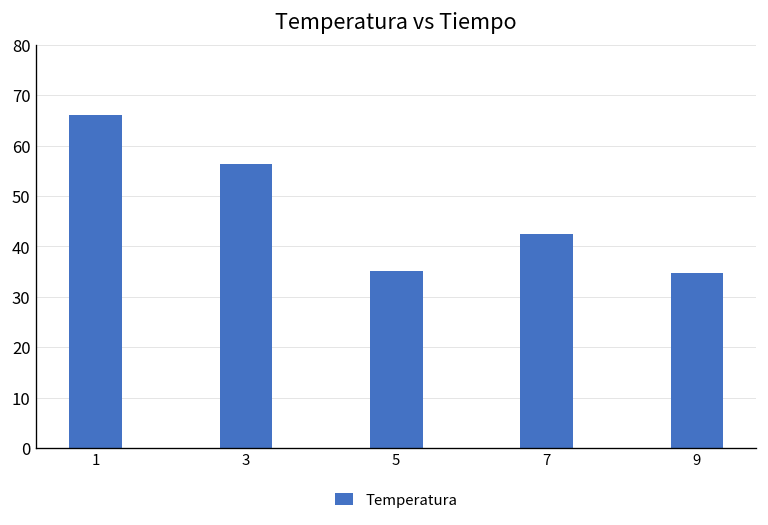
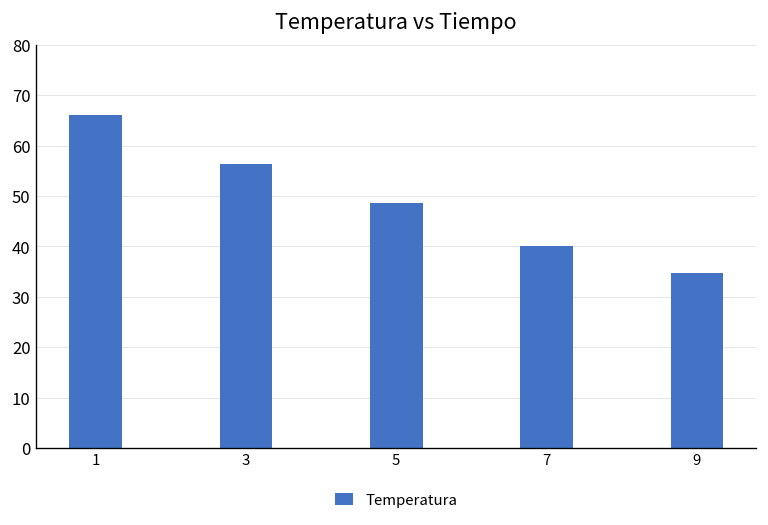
5: 35 -> 49
7: 43 -> 40
